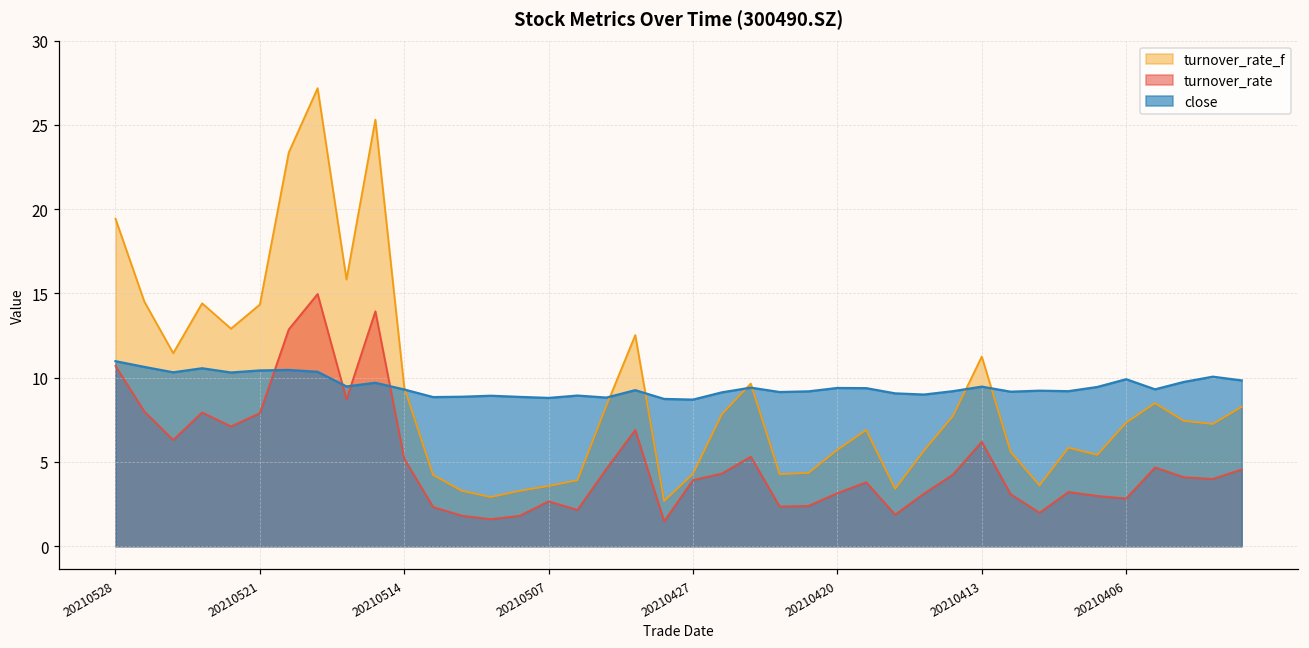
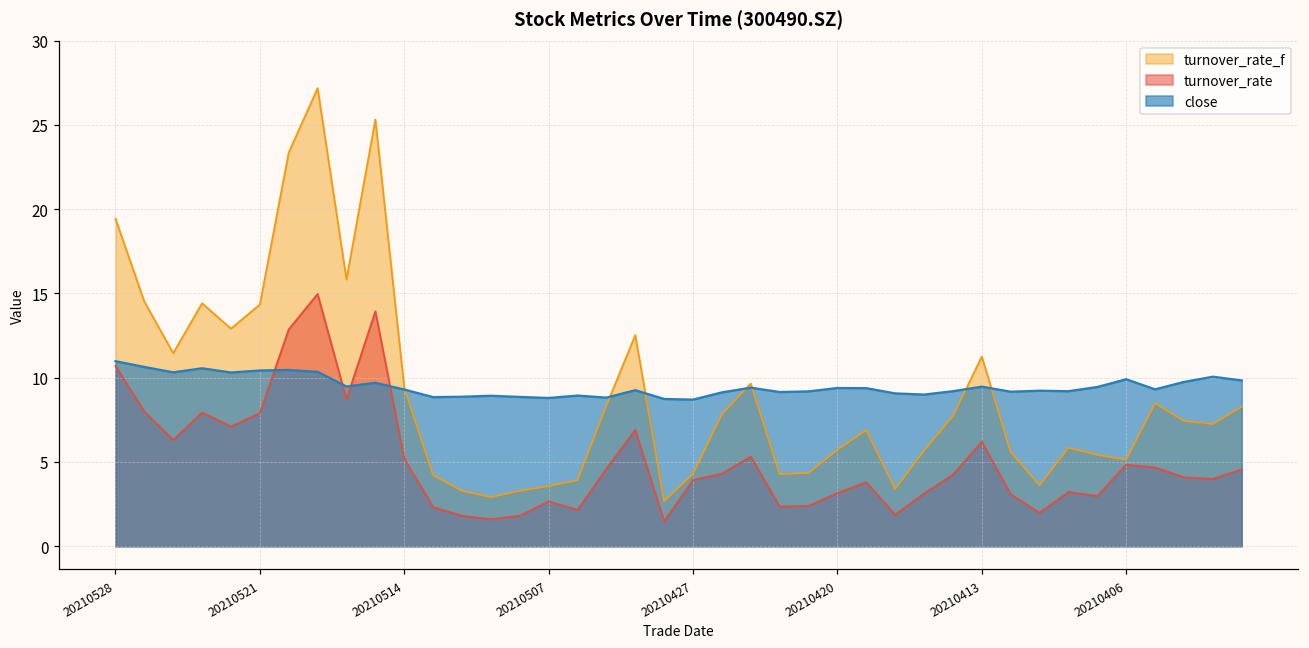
turnover_rate_f, 20210406: 7.3 -> 5.1
turnover_rate, 20210406: 2.8 -> 4.8
